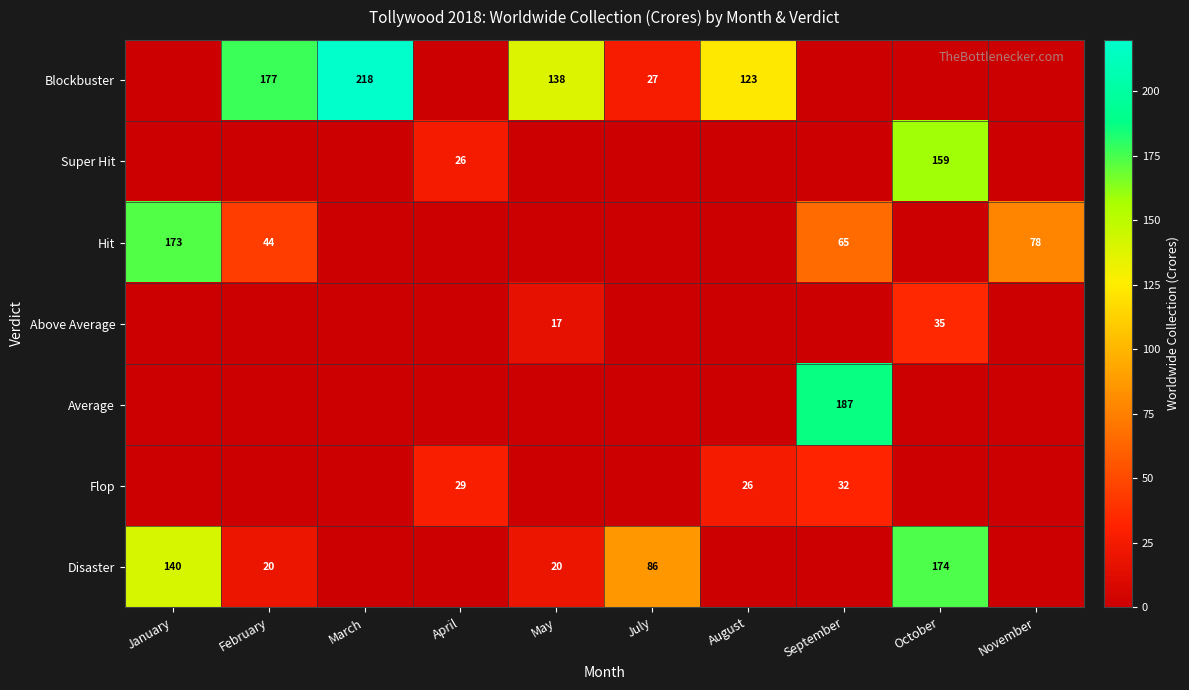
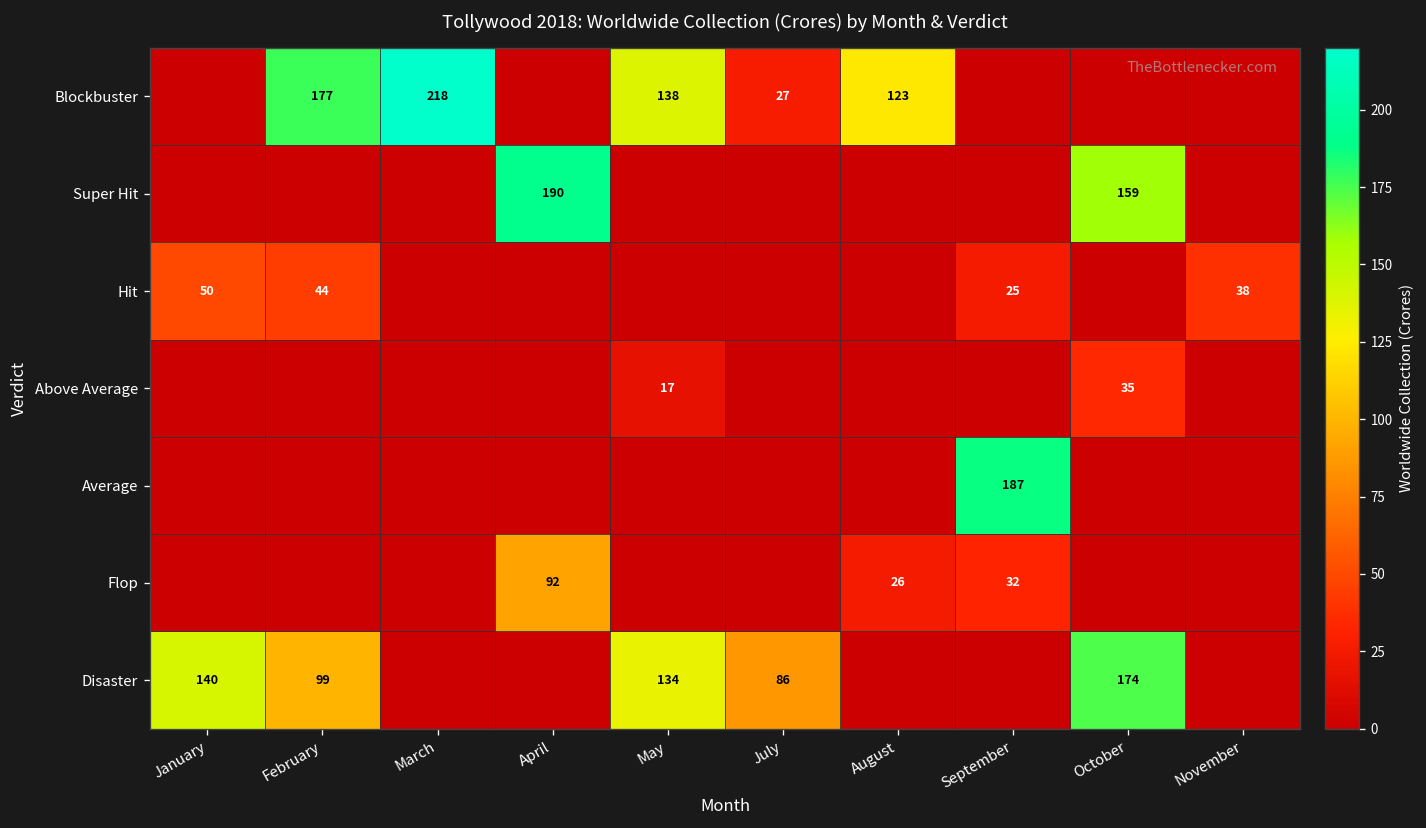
Super Hit, April: 26 -> 190
Hit, January: 173 -> 50
Hit, September: 65 -> 25
Hit, November: 78 -> 38
Flop, April: 29 -> 92
Disaster, February: 20 -> 99
Disaster, May: 20 -> 134
